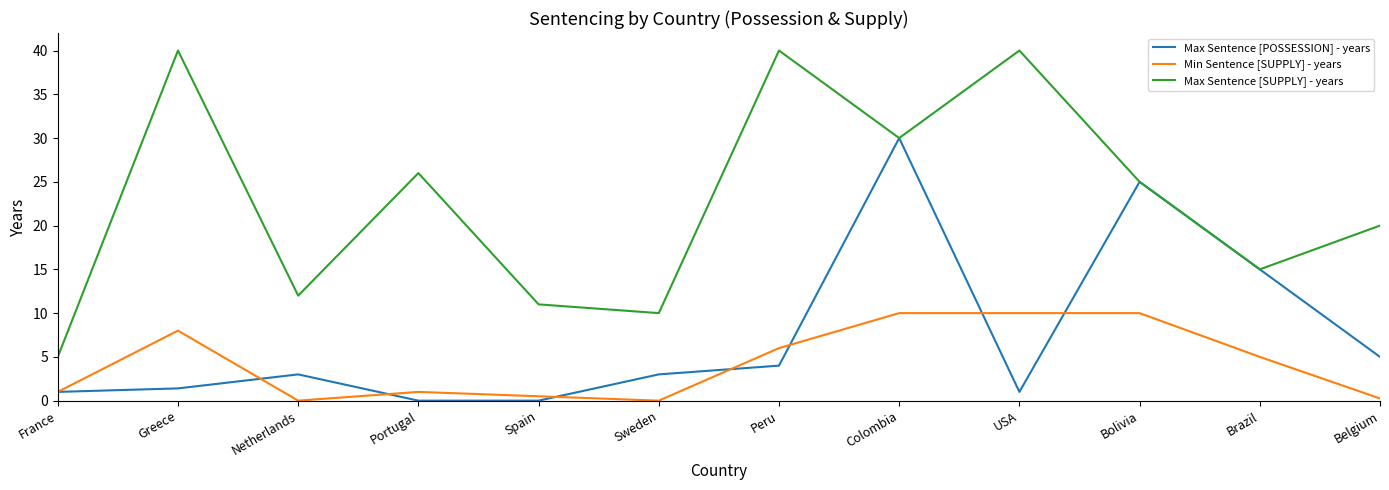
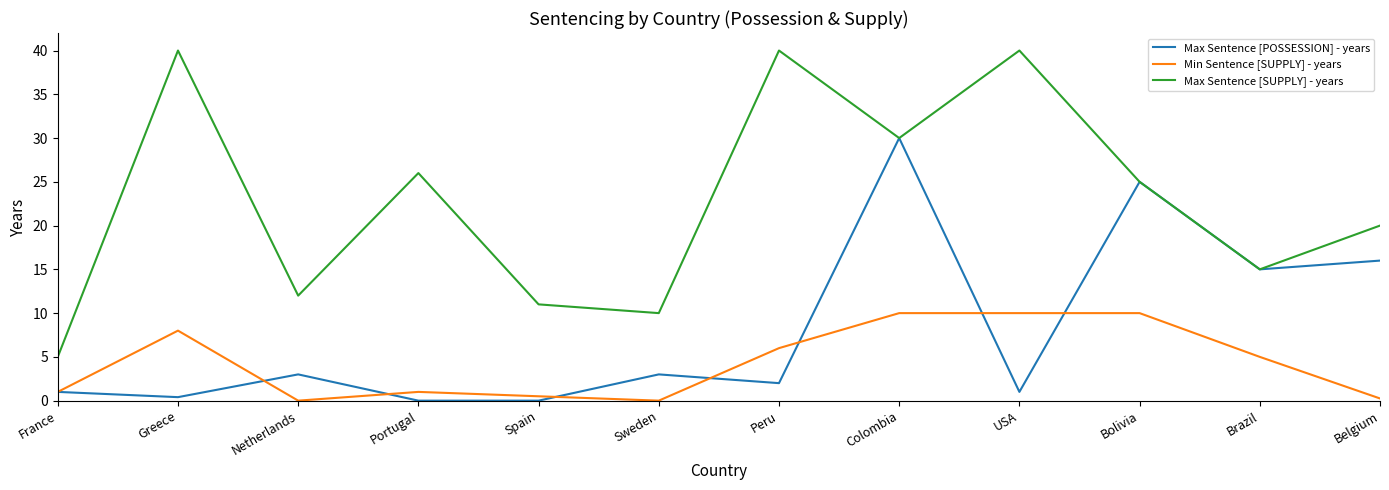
Max Sentence [POSSESSION] - years, Greece: 1 -> 0
Max Sentence [POSSESSION] - years, Peru: 4 -> 2
Max Sentence [POSSESSION] - years, Belgium: 5 -> 16
